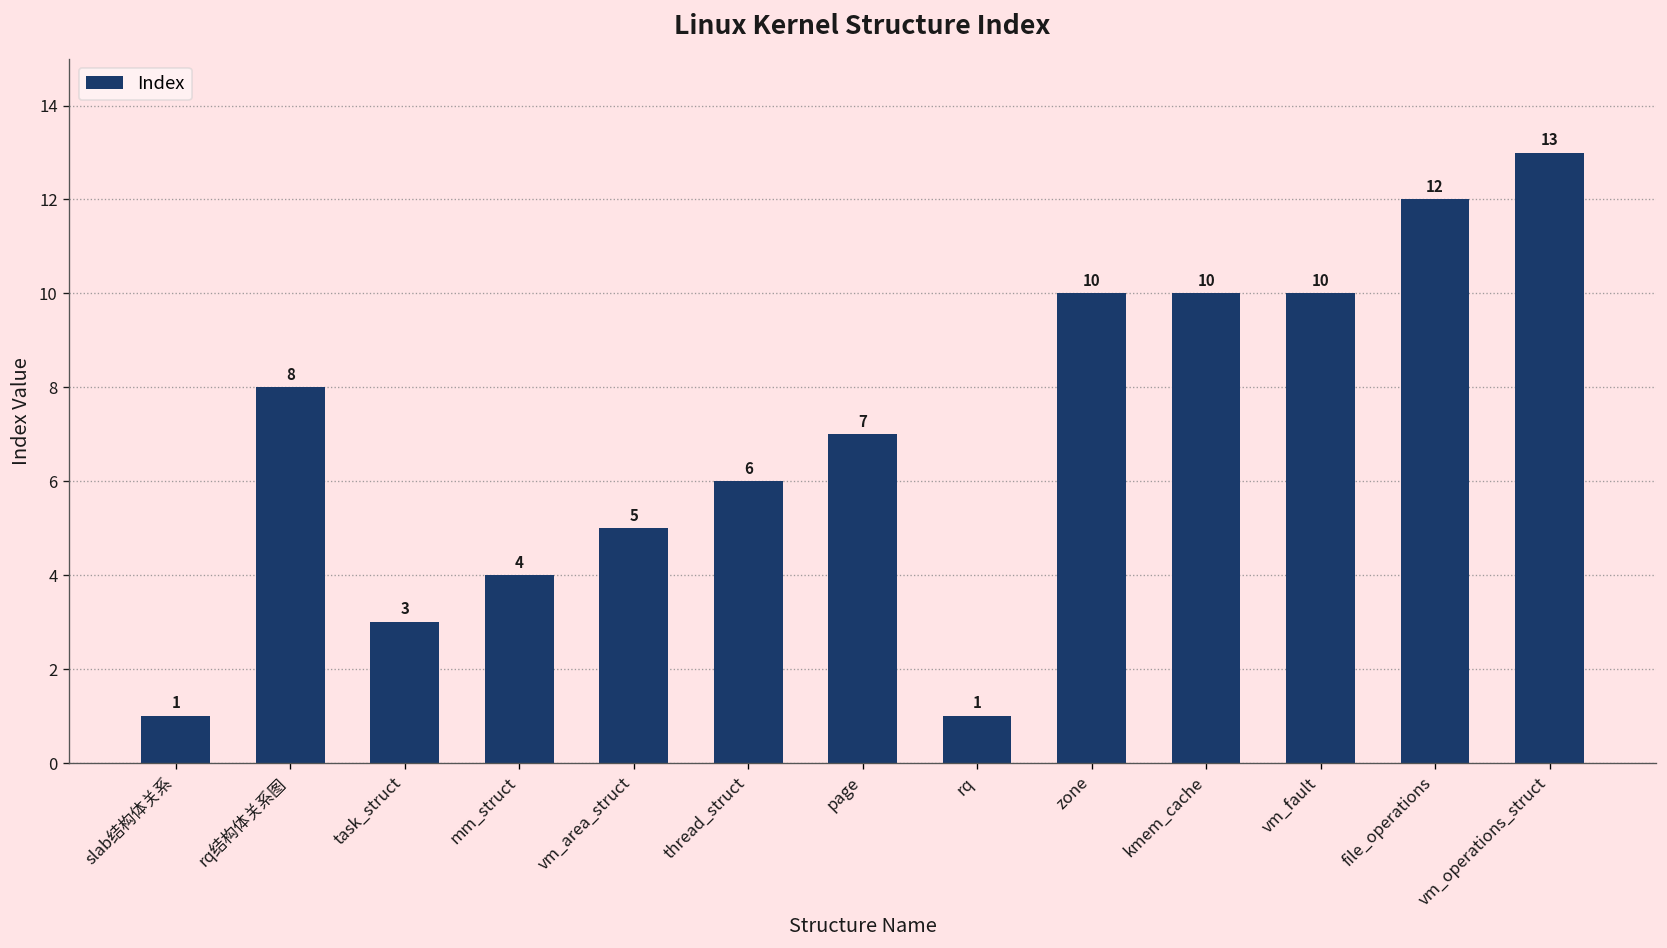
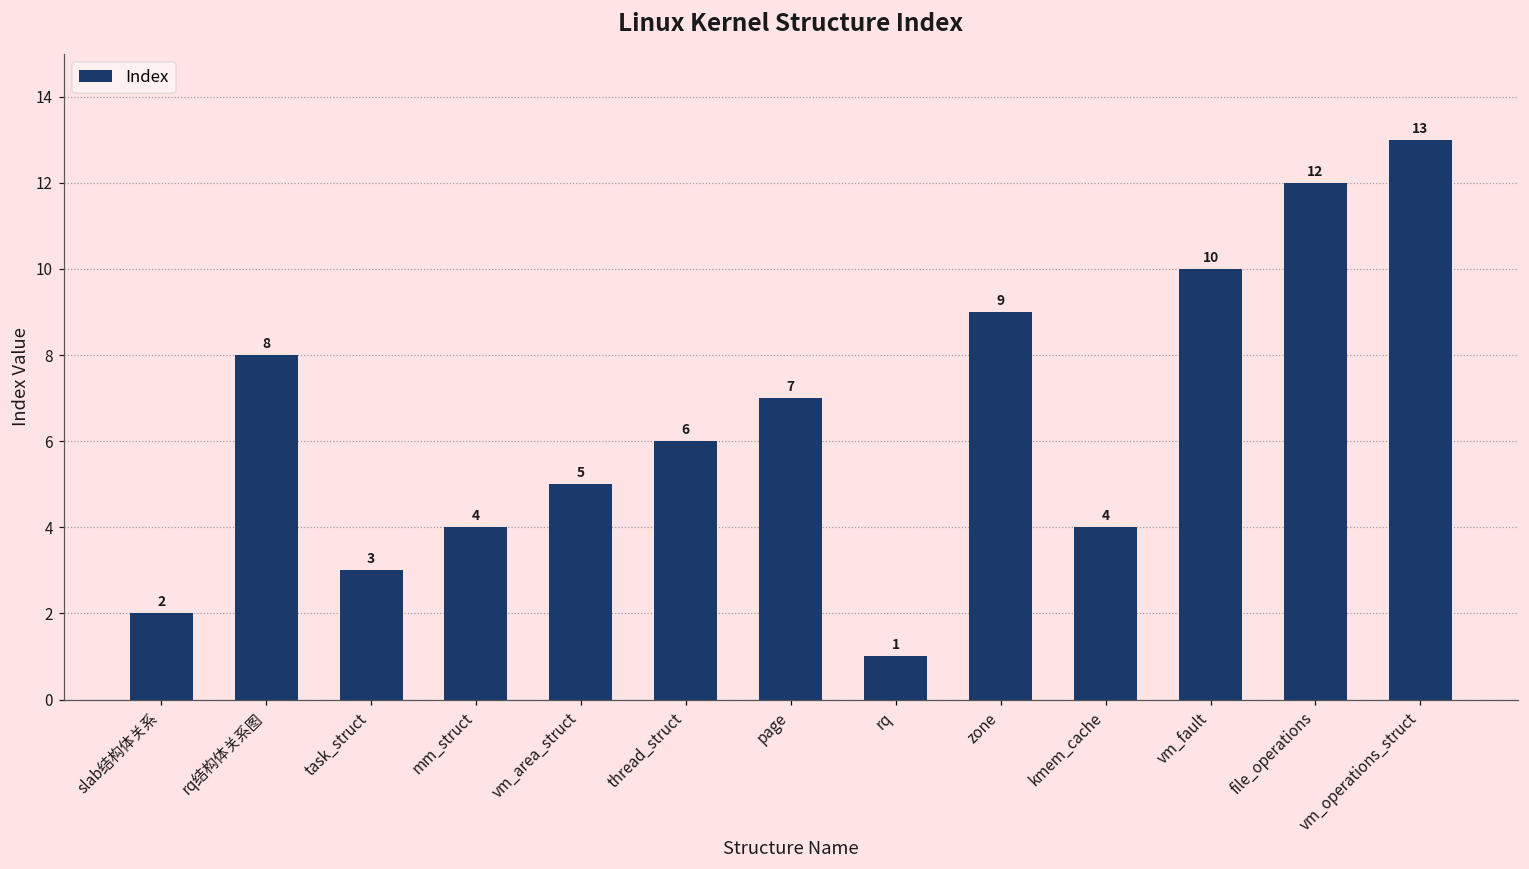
slab结构体关系: 1 -> 2
zone: 10 -> 9
kmem_cache: 10 -> 4
